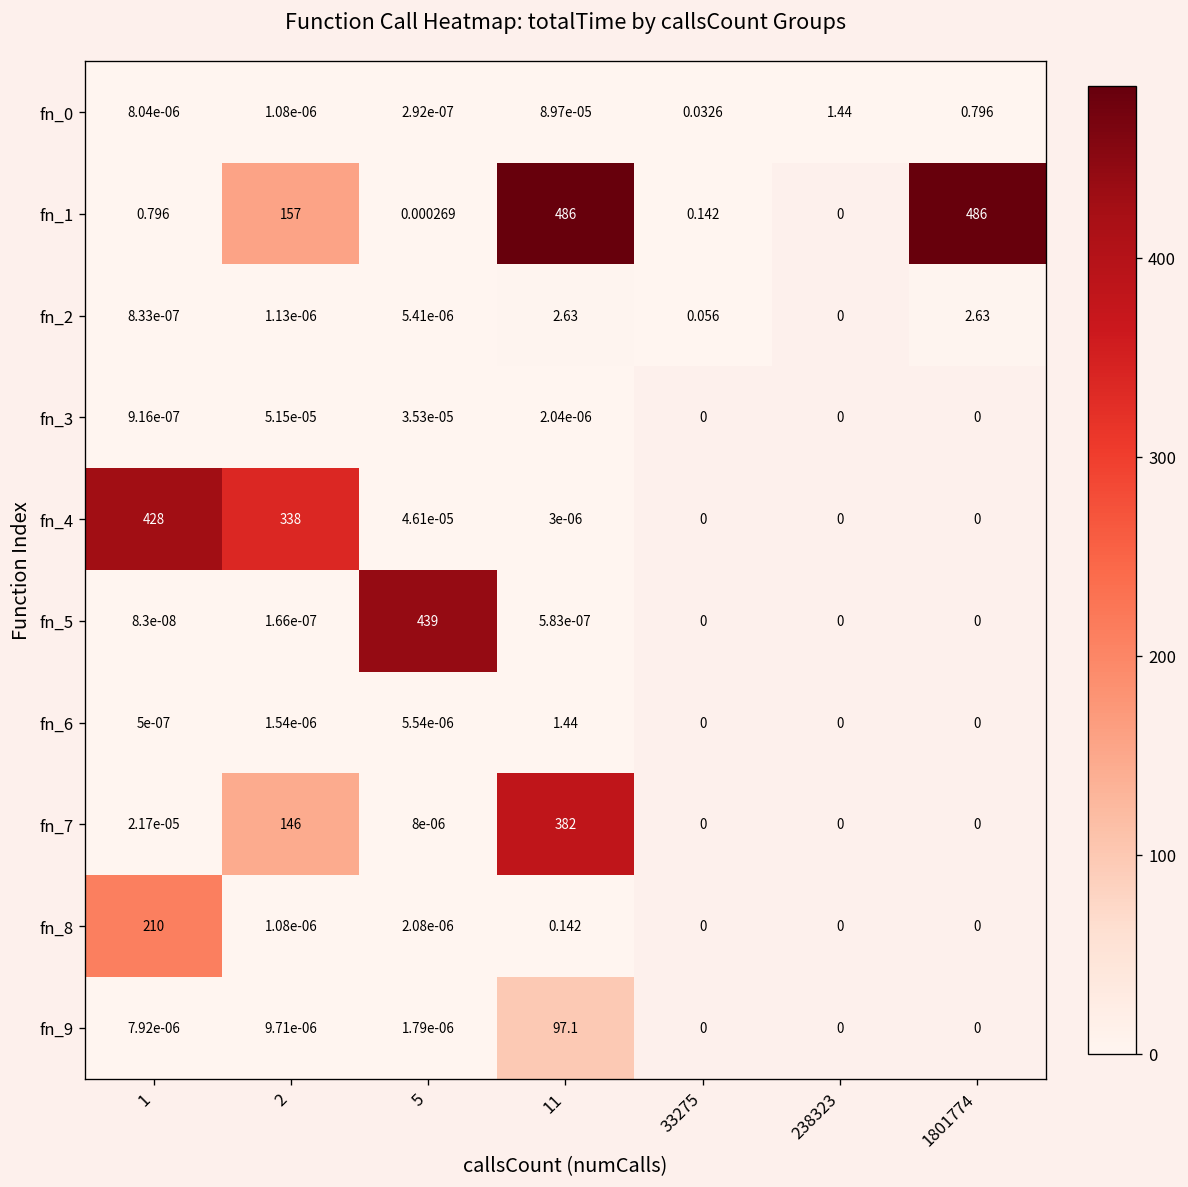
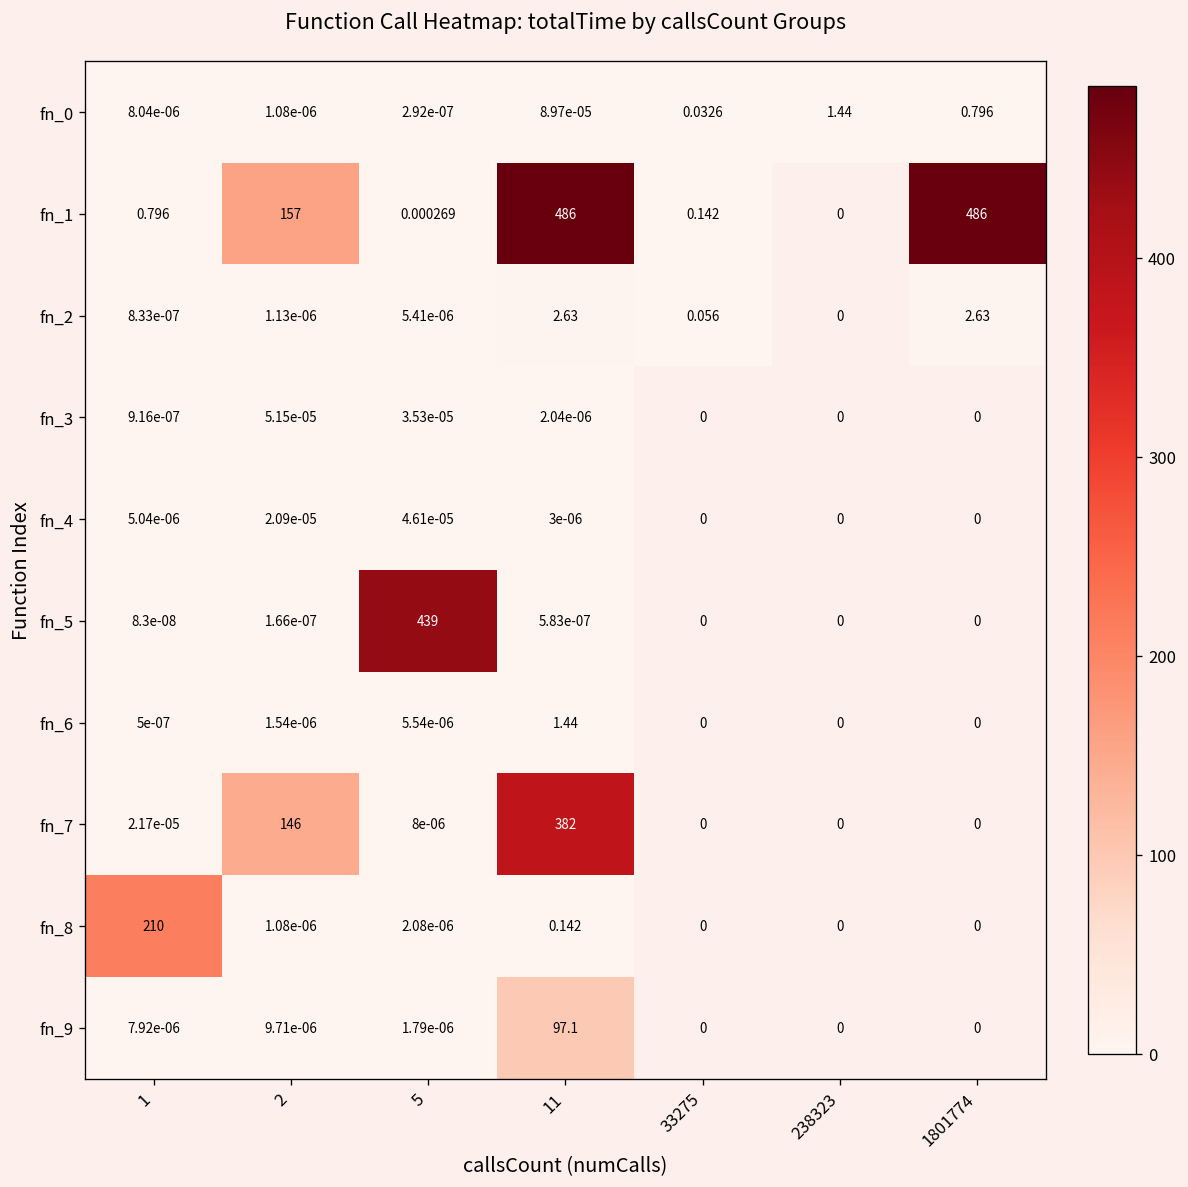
fn_4, 1: 428 -> 5.04e-06
fn_4, 2: 338 -> 2.09e-05
